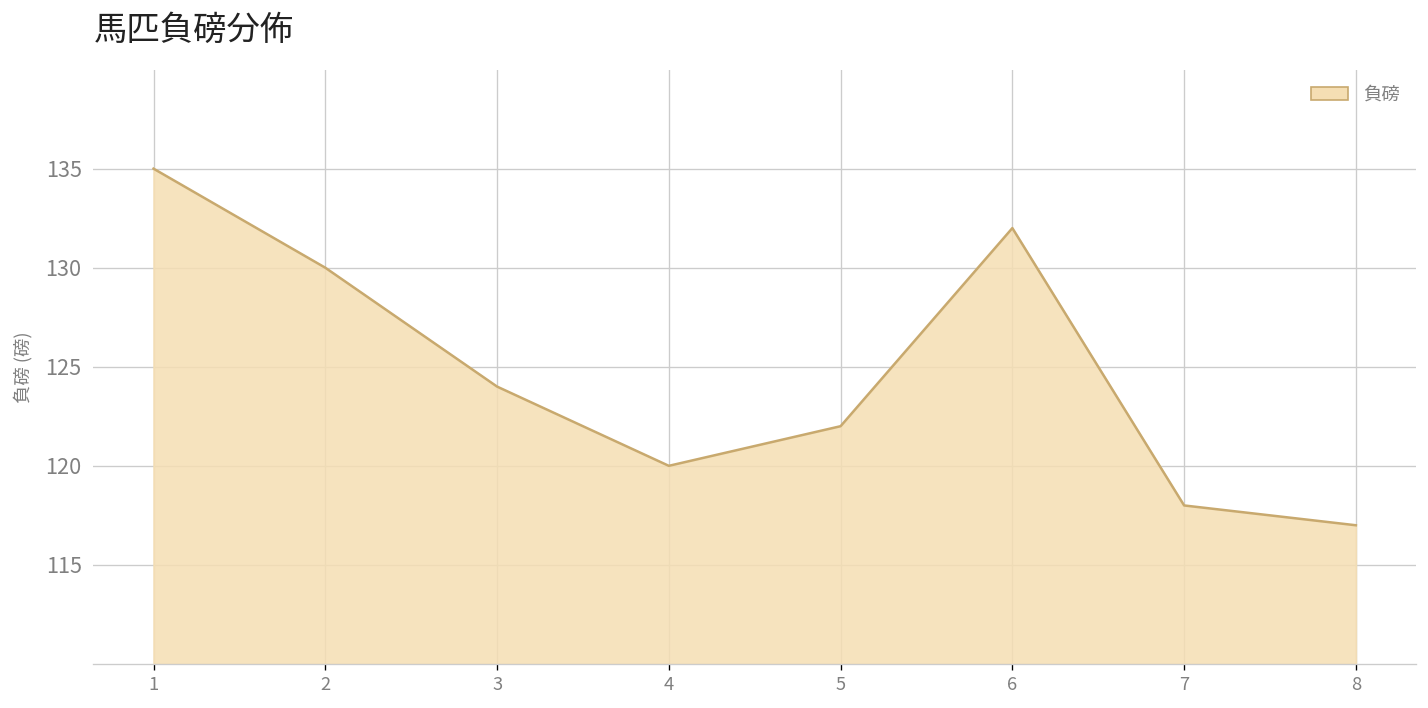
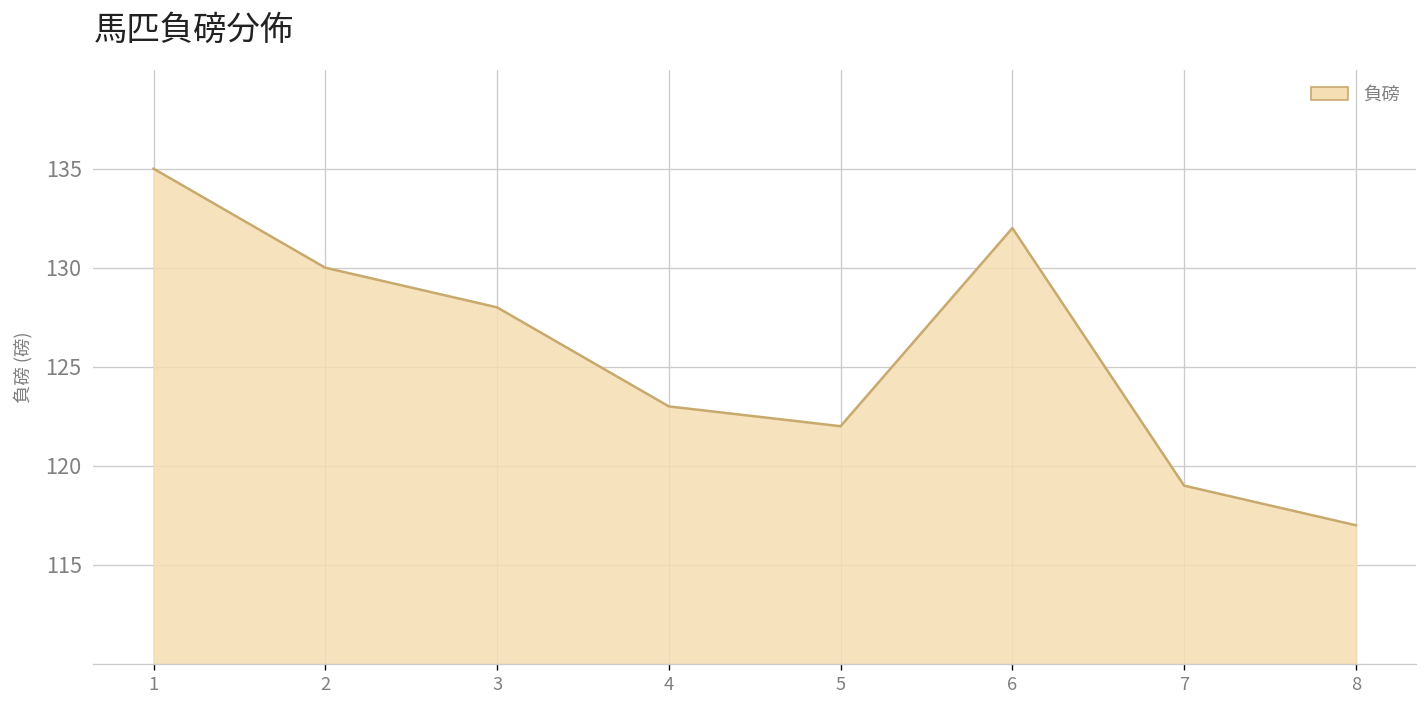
3: 124 -> 128
4: 120 -> 123
7: 118 -> 119
